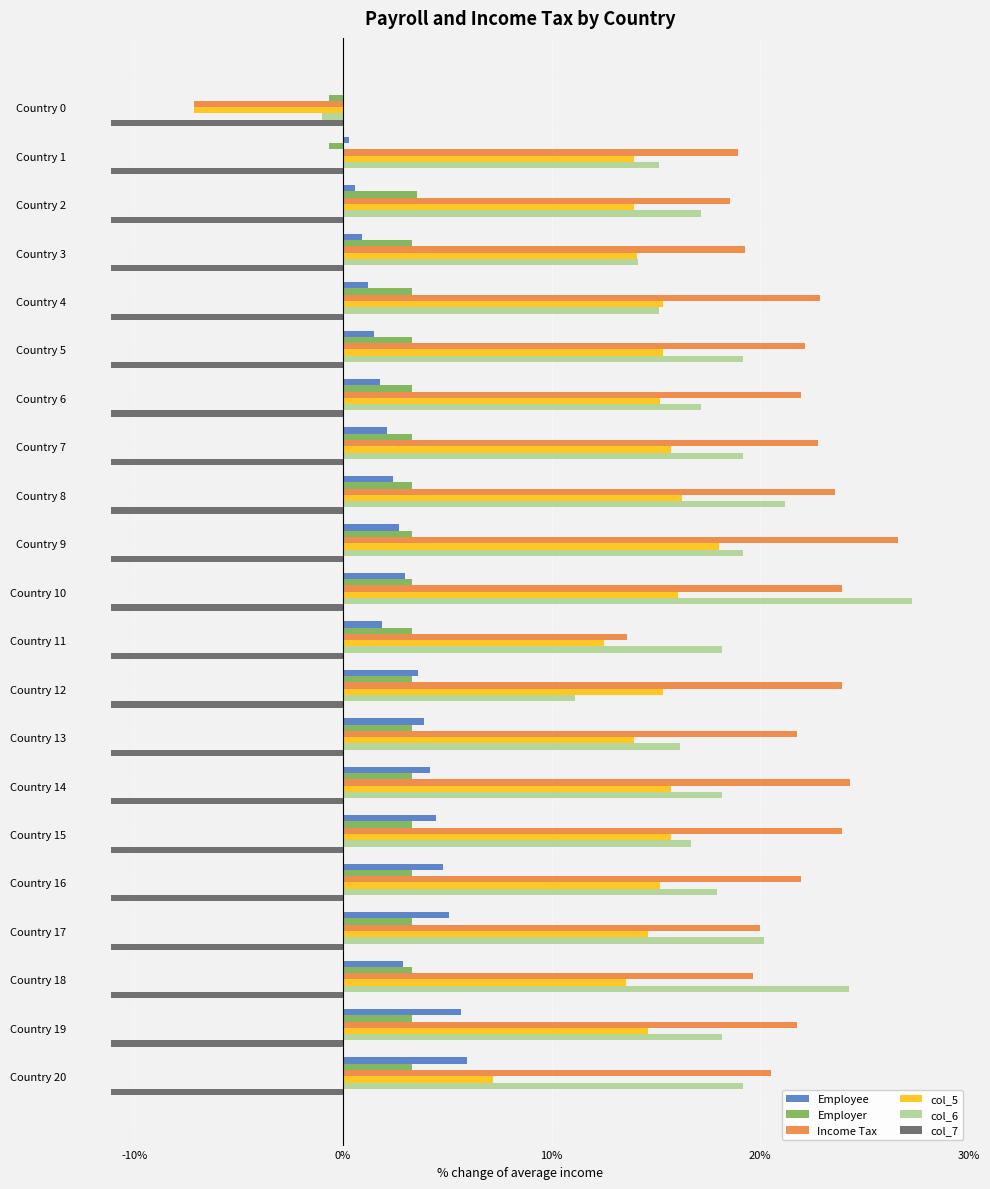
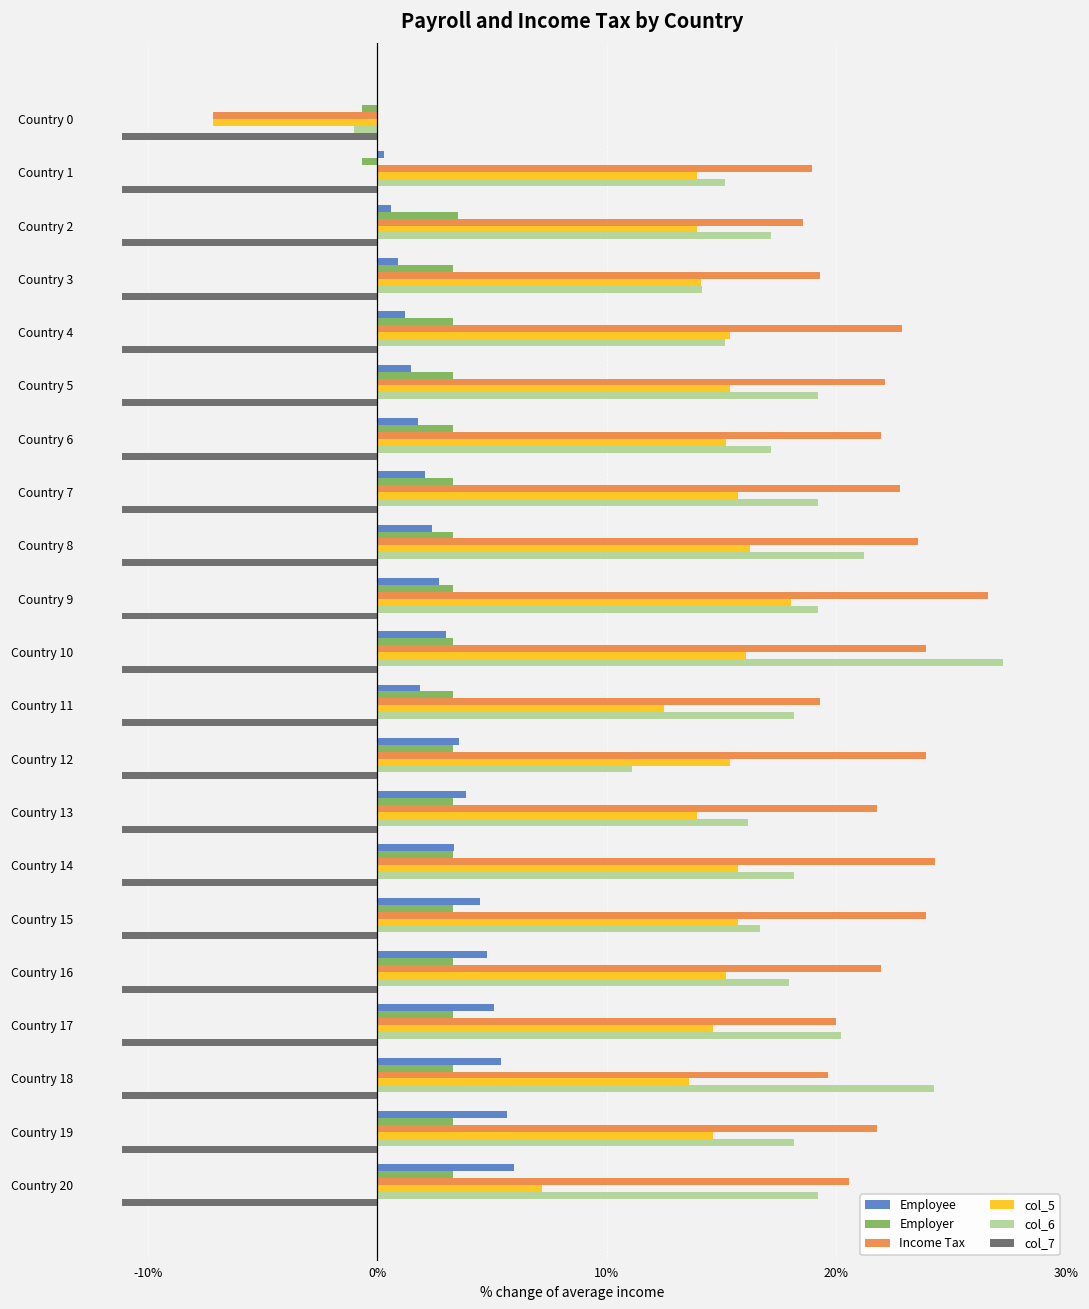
Income Tax, Country 11: 13.6% -> 19.3%
Employee, Country 14: 4.2% -> 3.4%
Employee, Country 18: 2.9% -> 5.4%
